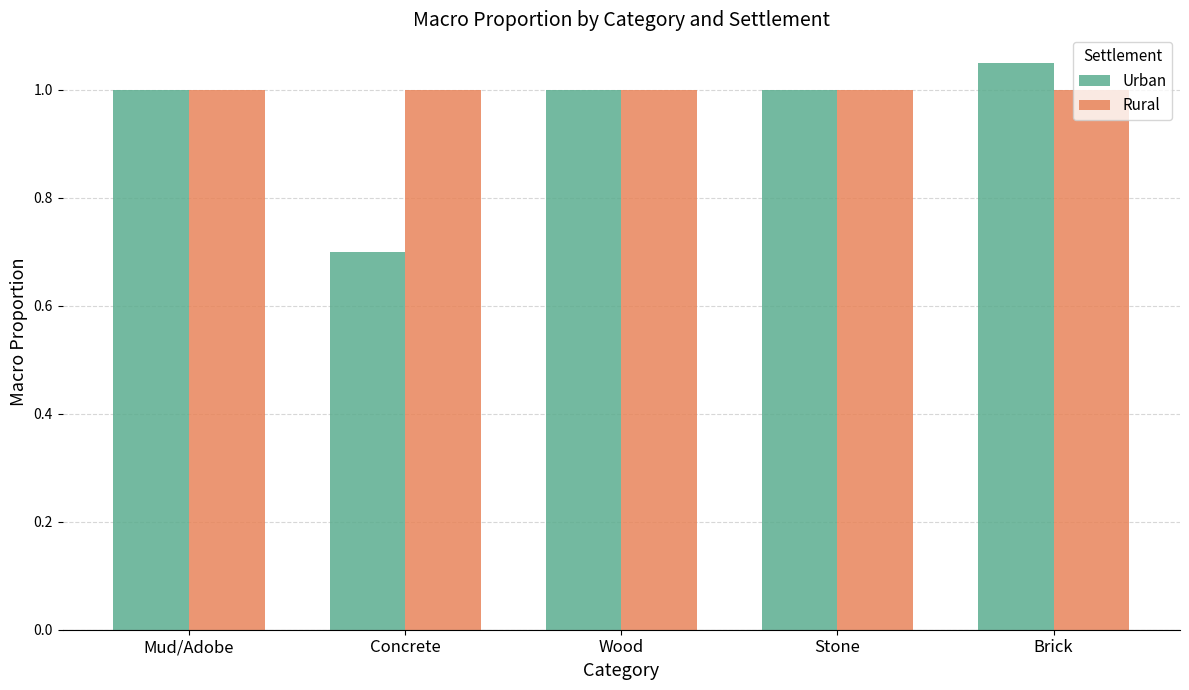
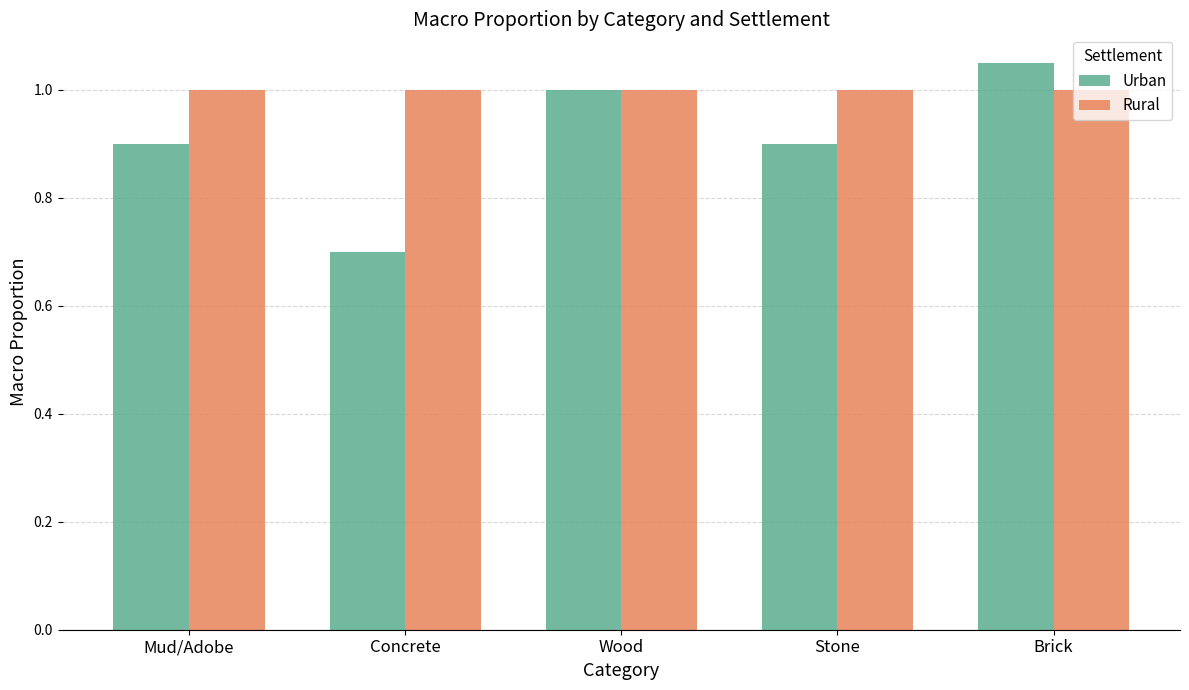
Urban, Mud/Adobe: 1.0 -> 0.9
Urban, Stone: 1.0 -> 0.9
